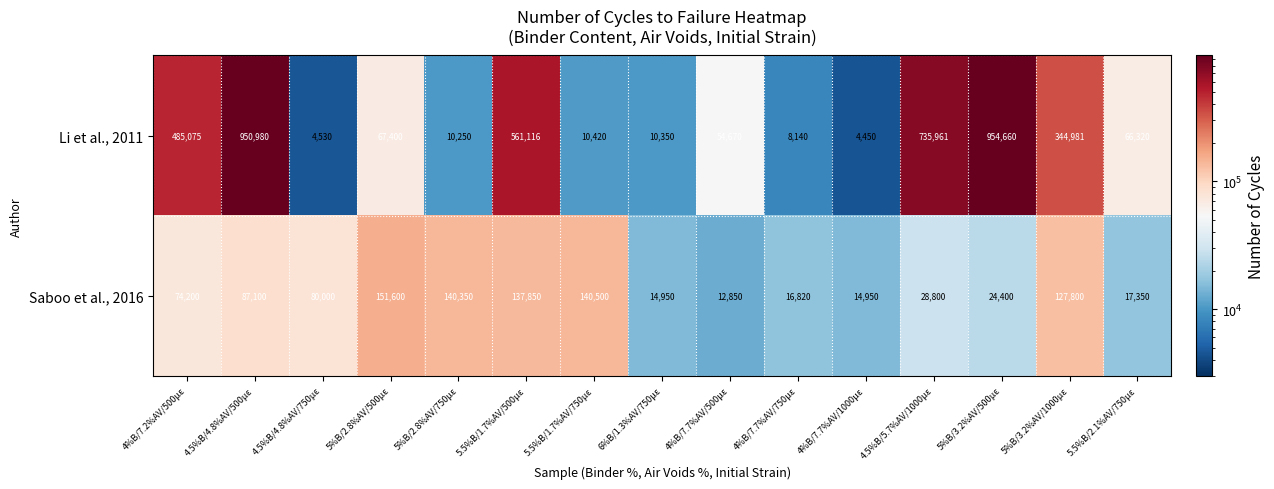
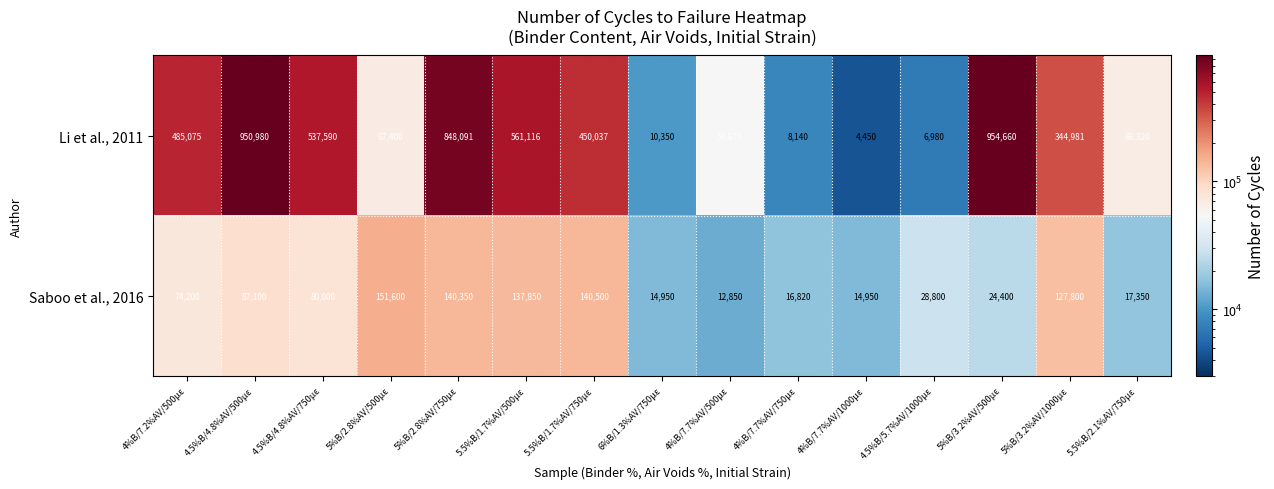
Li et al., 2011, 4.5%B/4.8%AV/750µε: 4,530 -> 537,590
Li et al., 2011, 5%B/2.8%AV/750µε: 10,250 -> 848,091
Li et al., 2011, 5.5%B/1.7%AV/750µε: 10,420 -> 450,037
Li et al., 2011, 4.5%B/5.7%AV/1000µε: 735,961 -> 6,980
